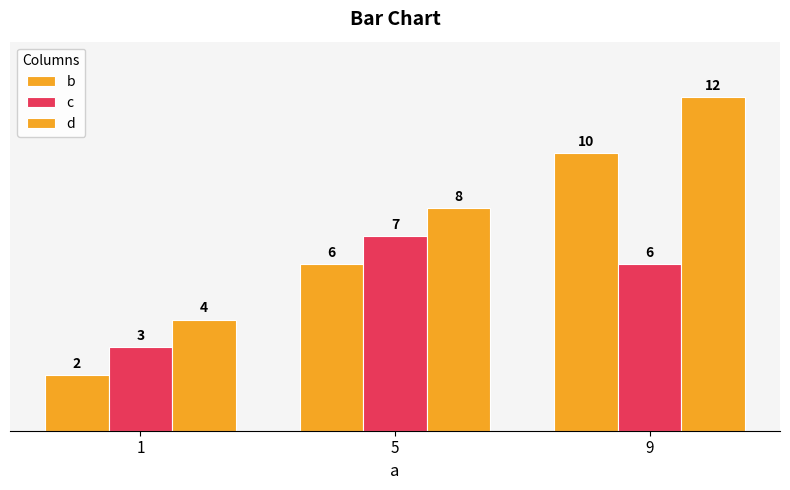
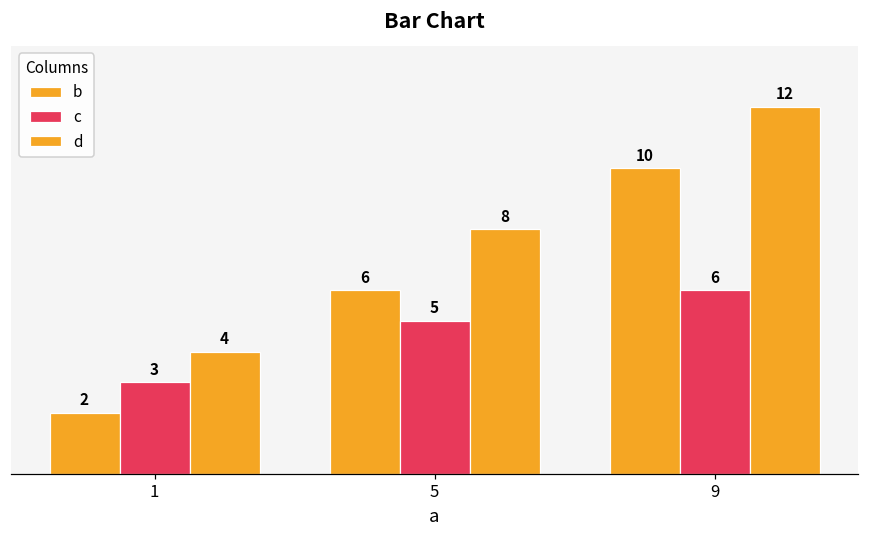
c, 5: 7 -> 5
